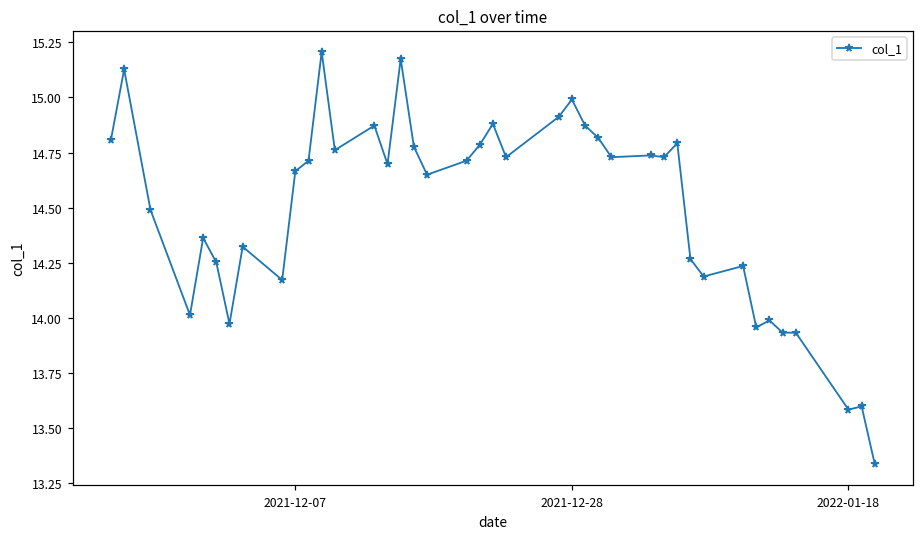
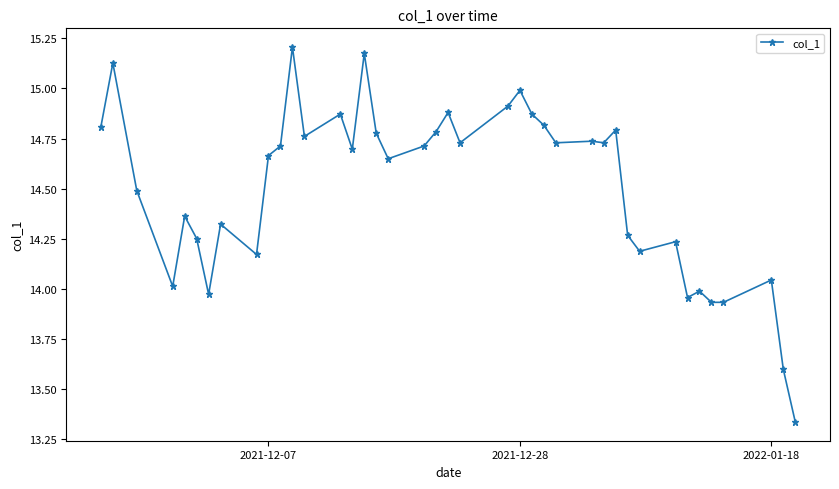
2022-01-18: 13.58 -> 14.04
